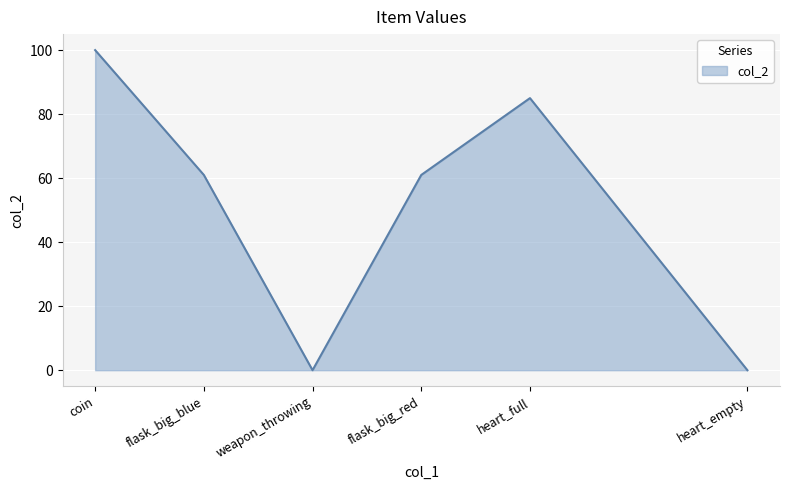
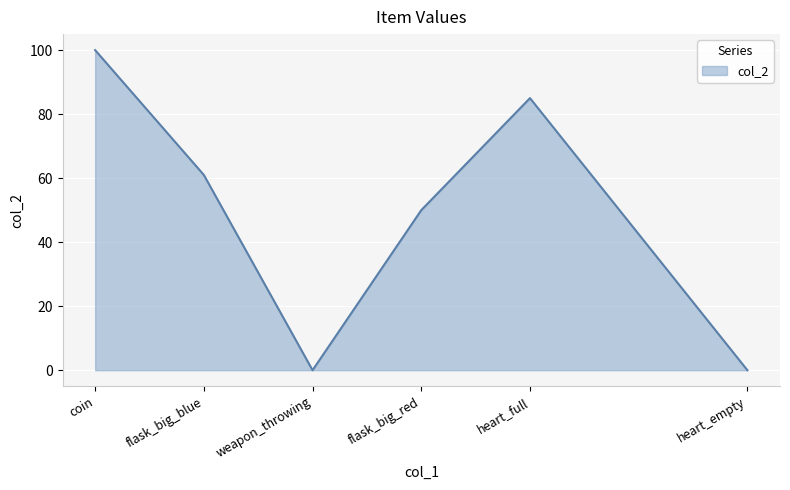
flask_big_red: 61 -> 50
